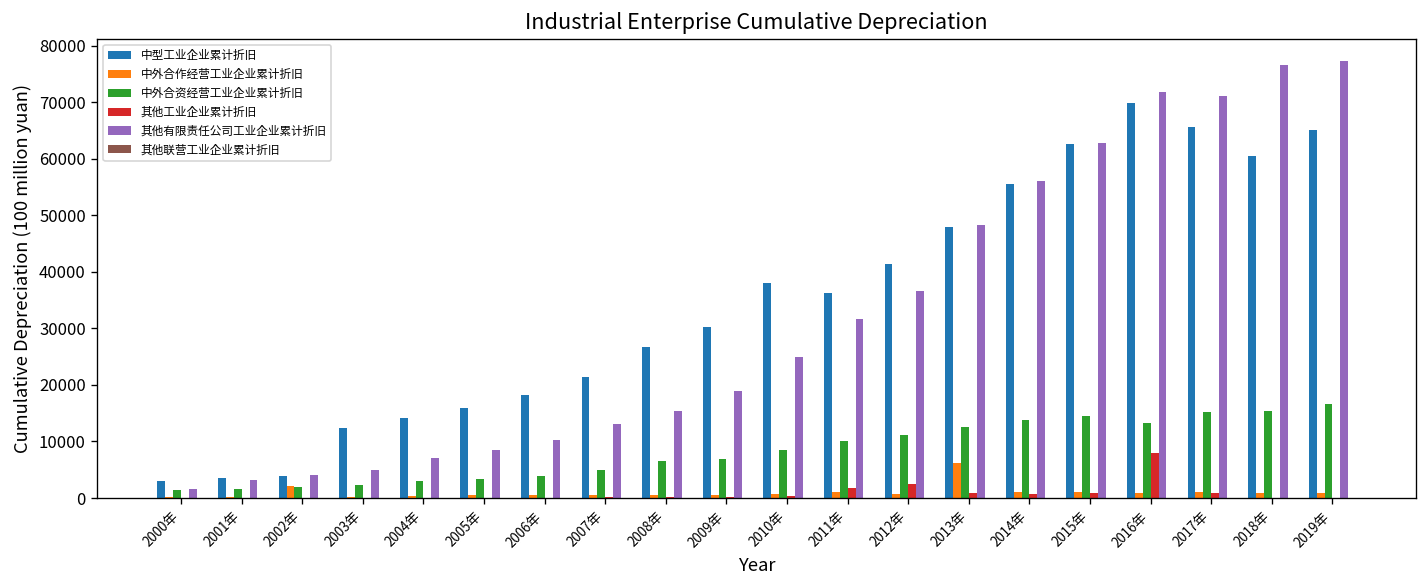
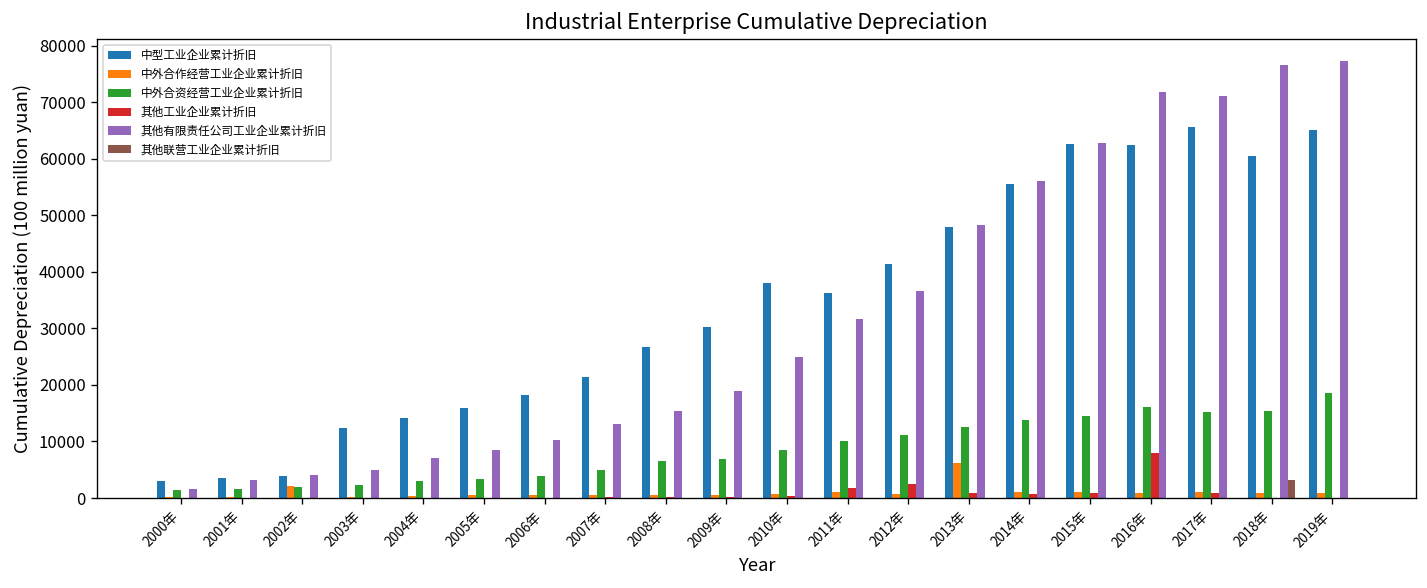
中型工业企业累计折旧, 2016年: 70000 -> 62000
中外合资经营工业企业累计折旧, 2016年: 13000 -> 16000
其他联营工业企业累计折旧, 2018年: 0 -> 3000
中外合资经营工业企业累计折旧, 2019年: 17000 -> 18000
